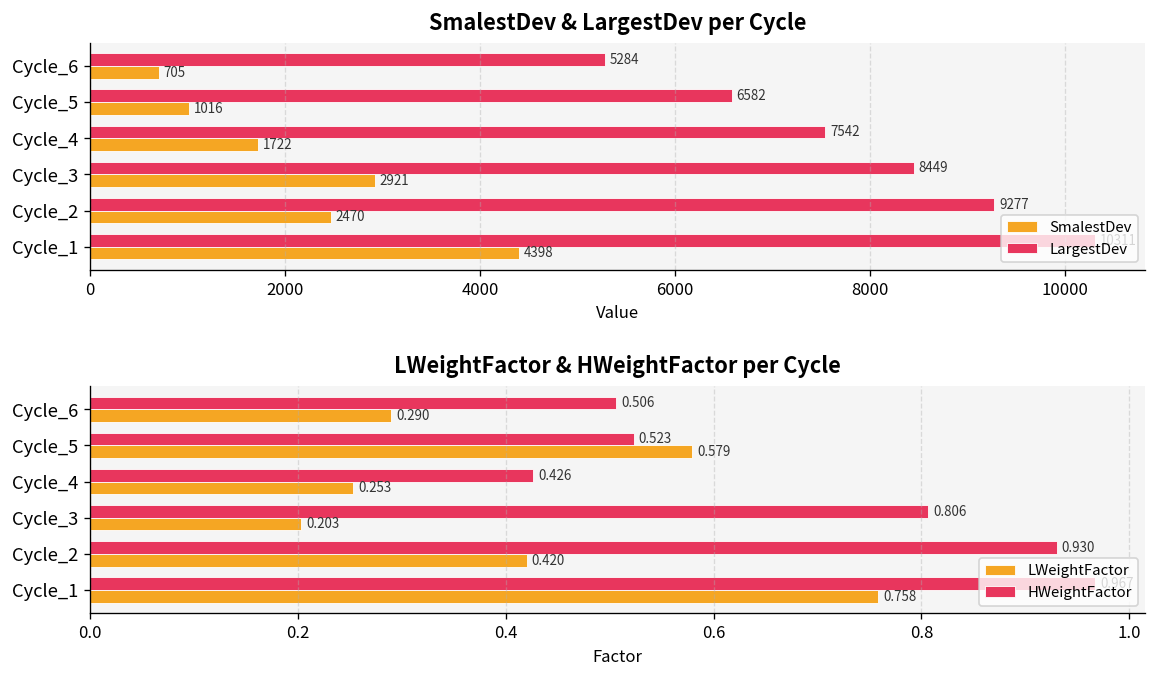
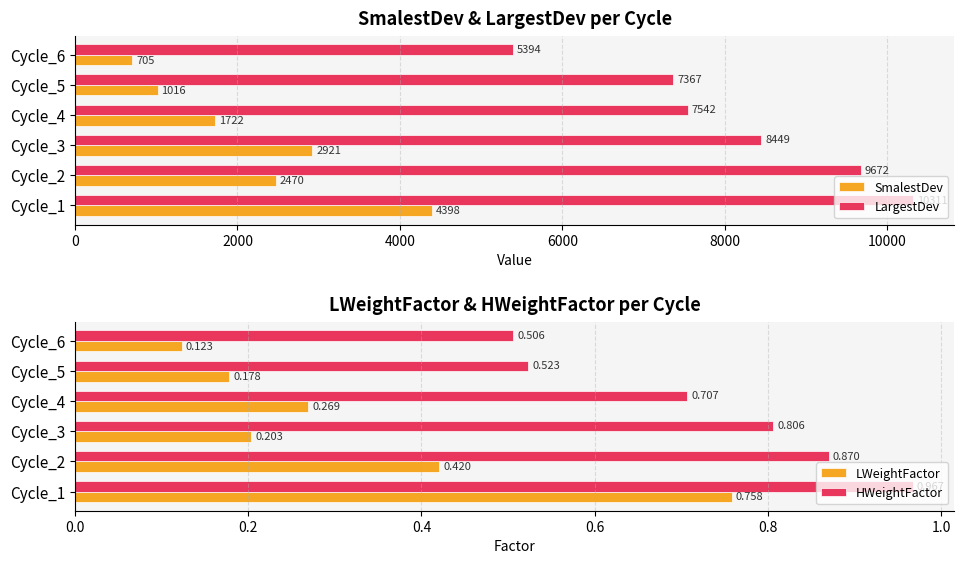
SmalestDev & LargestDev per Cycle, LargestDev, Cycle_6: 5284 -> 5394
SmalestDev & LargestDev per Cycle, LargestDev, Cycle_5: 6582 -> 7367
SmalestDev & LargestDev per Cycle, LargestDev, Cycle_2: 9277 -> 9672
LWeightFactor & HWeightFactor per Cycle, LWeightFactor, Cycle_6: 0.290 -> 0.123
LWeightFactor & HWeightFactor per Cycle, LWeightFactor, Cycle_5: 0.579 -> 0.178
LWeightFactor & HWeightFactor per Cycle, HWeightFactor, Cycle_4: 0.426 -> 0.707
LWeightFactor & HWeightFactor per Cycle, LWeightFactor, Cycle_4: 0.253 -> 0.269
LWeightFactor & HWeightFactor per Cycle, HWeightFactor, Cycle_2: 0.930 -> 0.870
